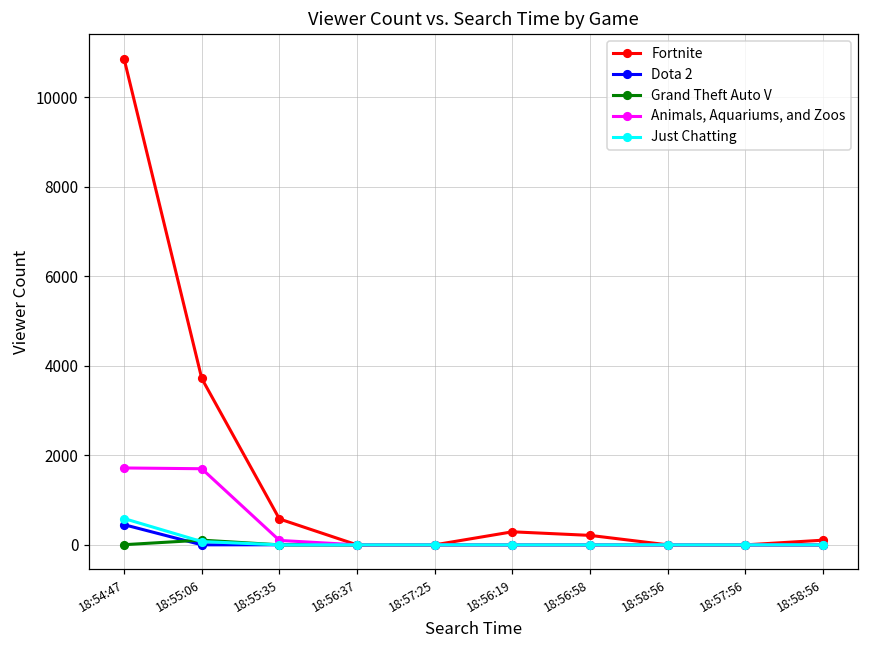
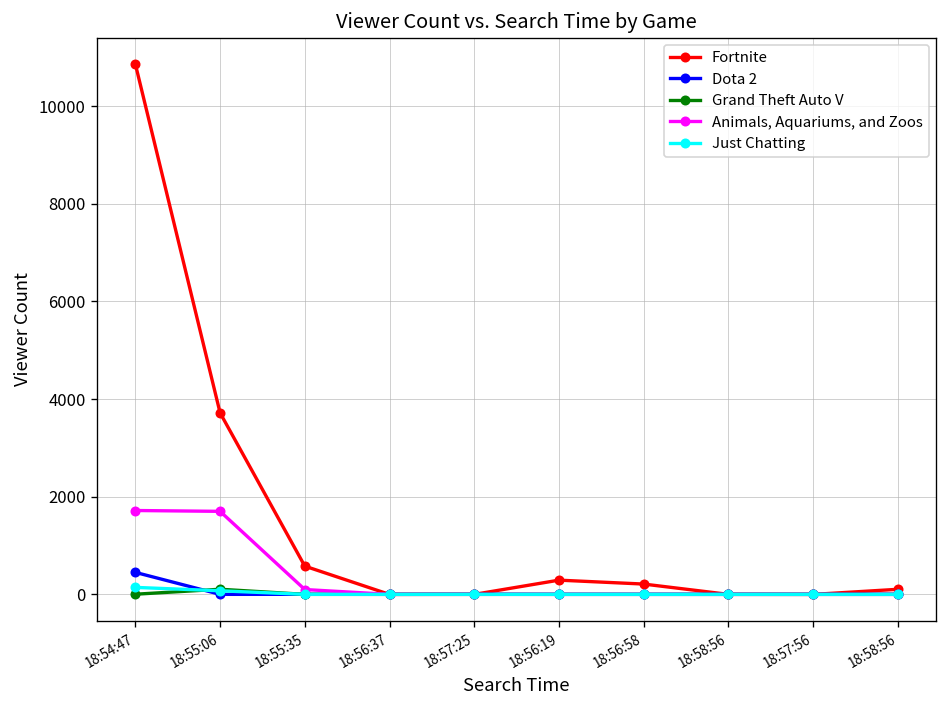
Just Chatting, 18:54:47: 600 -> 100
